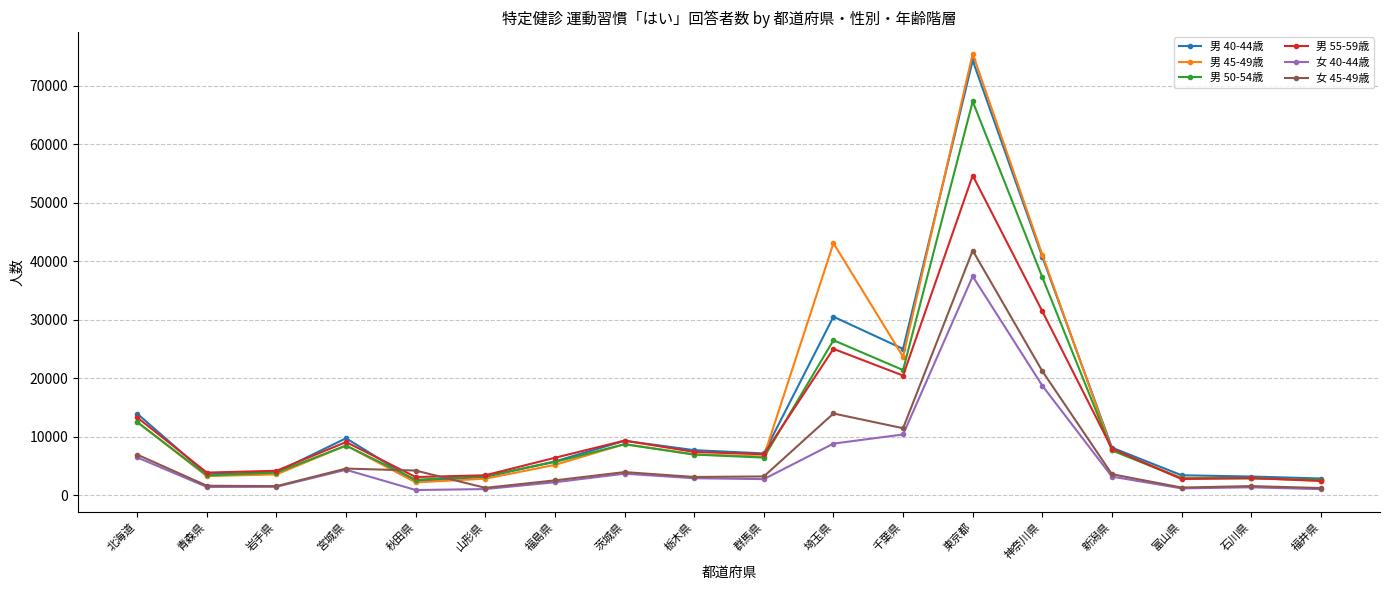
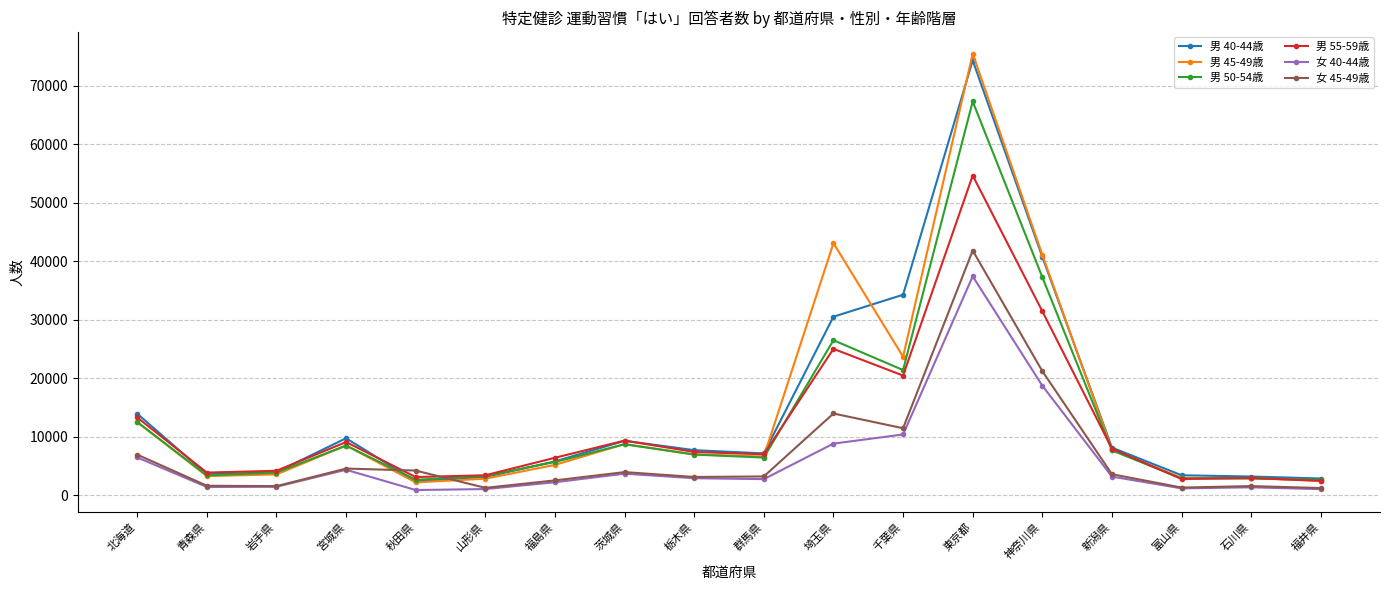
男 40-44歳, 千葉県: 25000 -> 34000
